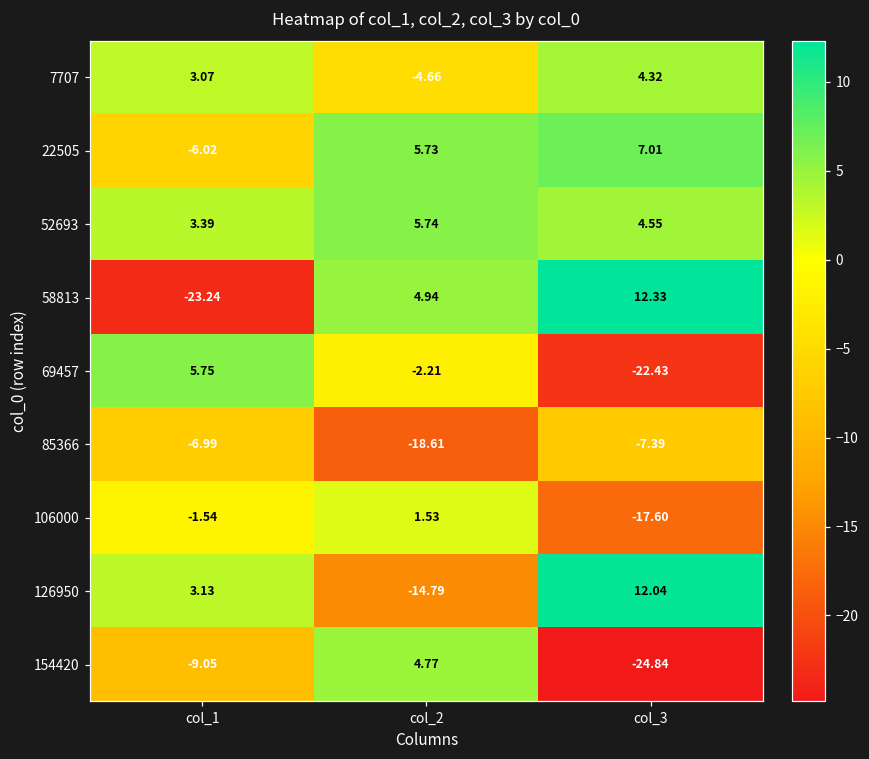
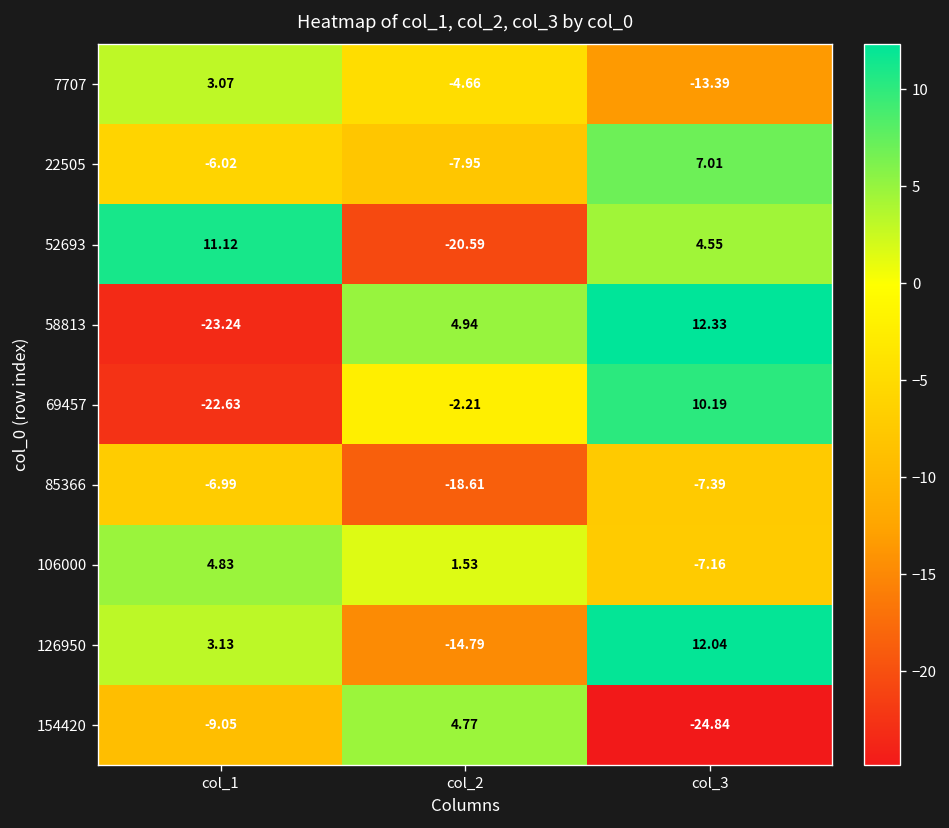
7707, col_3: 4.32 -> -13.39
22505, col_2: 5.73 -> -7.95
52693, col_1: 3.39 -> 11.12
52693, col_2: 5.74 -> -20.59
69457, col_1: 5.75 -> -22.63
69457, col_3: -22.43 -> 10.19
106000, col_1: -1.54 -> 4.83
106000, col_3: -17.60 -> -7.16
